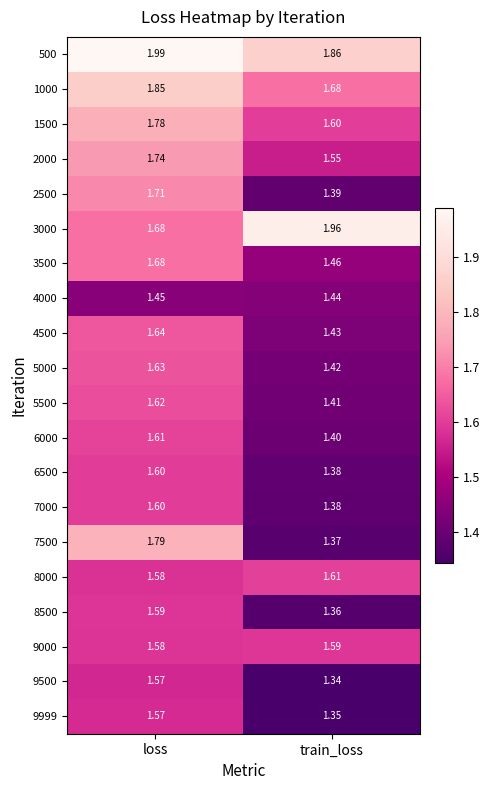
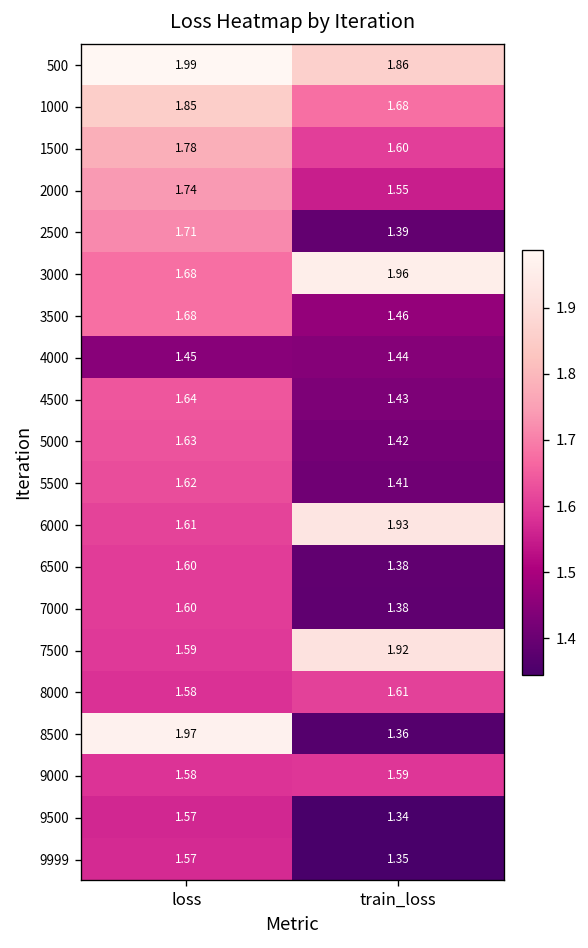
6000, train_loss: 1.40 -> 1.93
7500, loss: 1.79 -> 1.59
7500, train_loss: 1.37 -> 1.92
8500, loss: 1.59 -> 1.97
